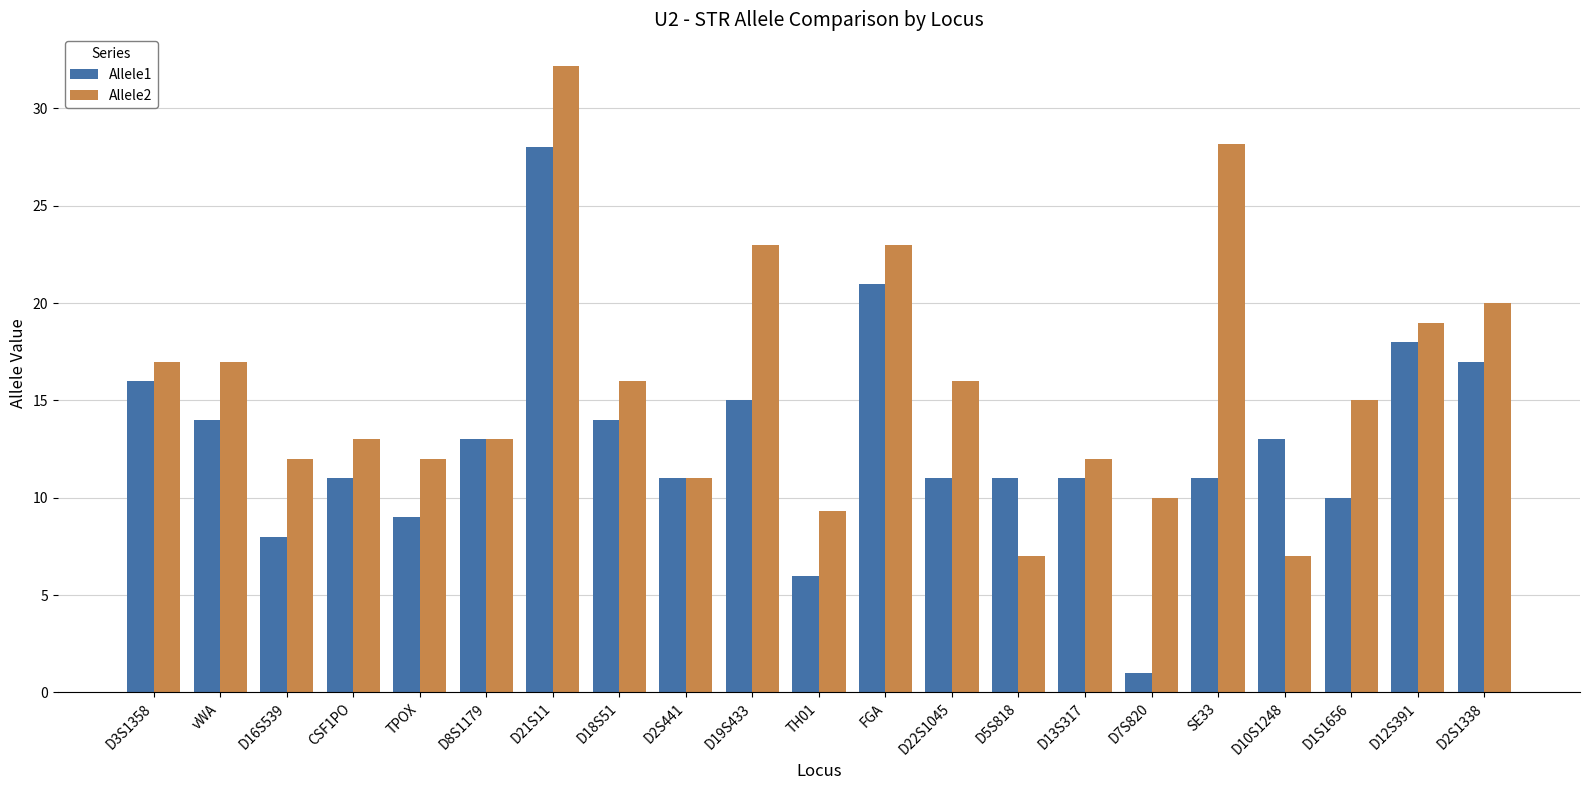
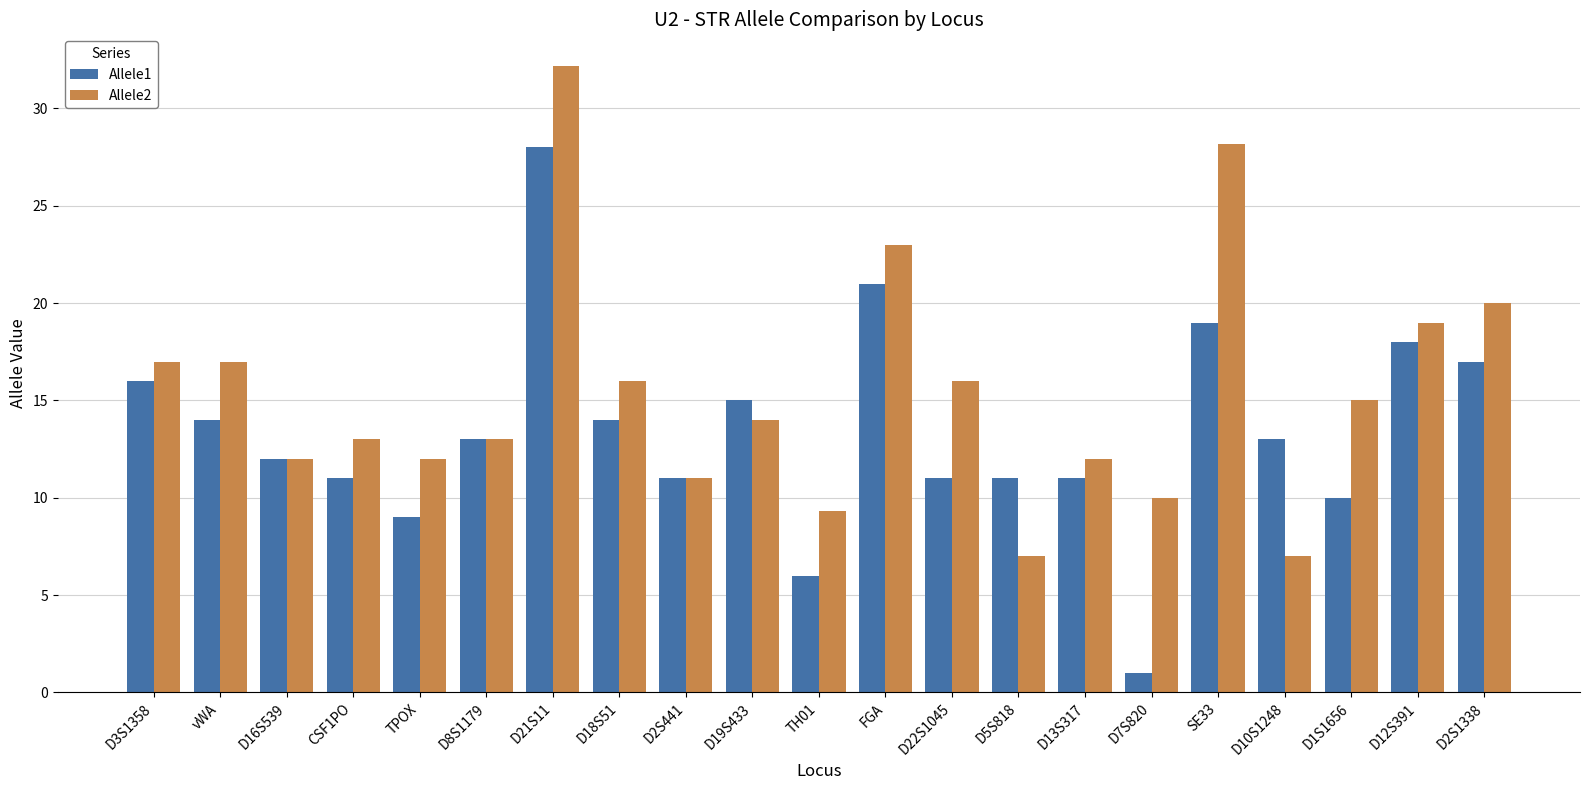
Allele1, D16S539: 8 -> 12
Allele2, D19S433: 23 -> 14
Allele1, SE33: 11 -> 19
